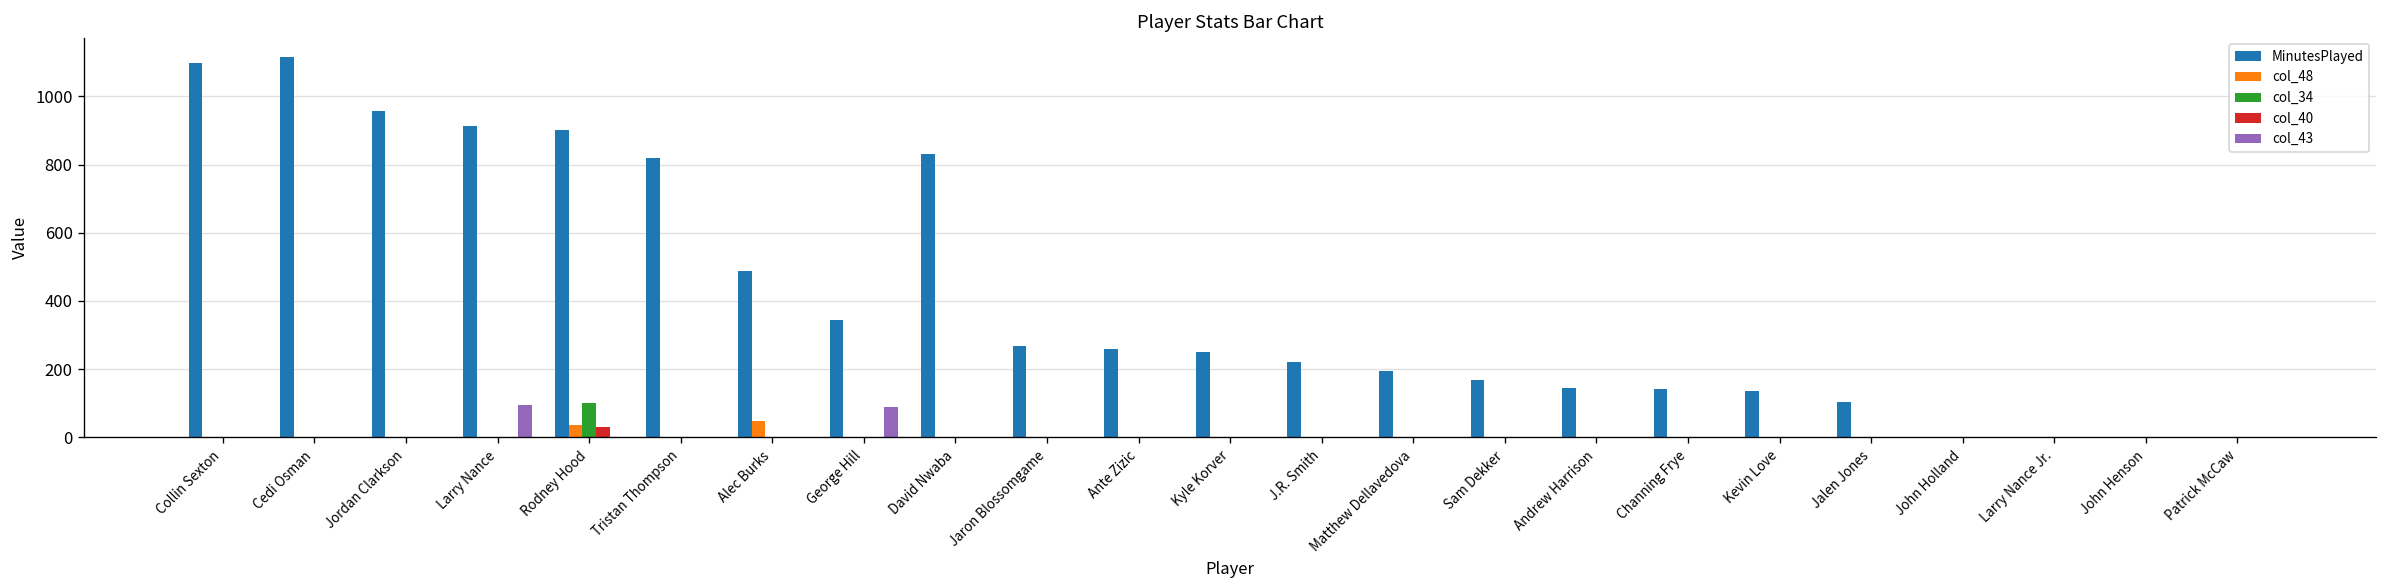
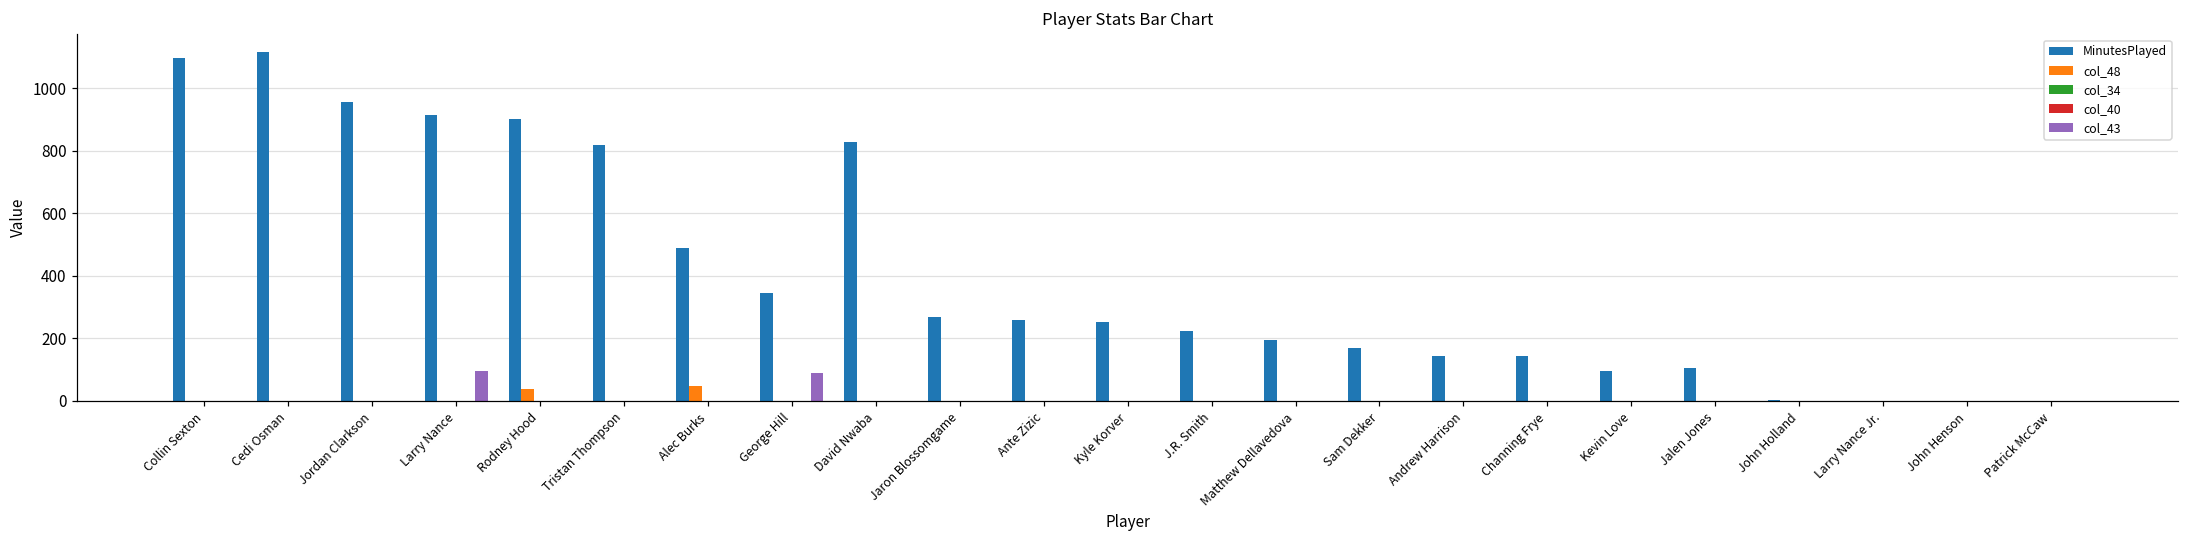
col_34, Rodney Hood: 100 -> 0
col_40, Rodney Hood: 30 -> 0
MinutesPlayed, Kevin Love: 140 -> 100
